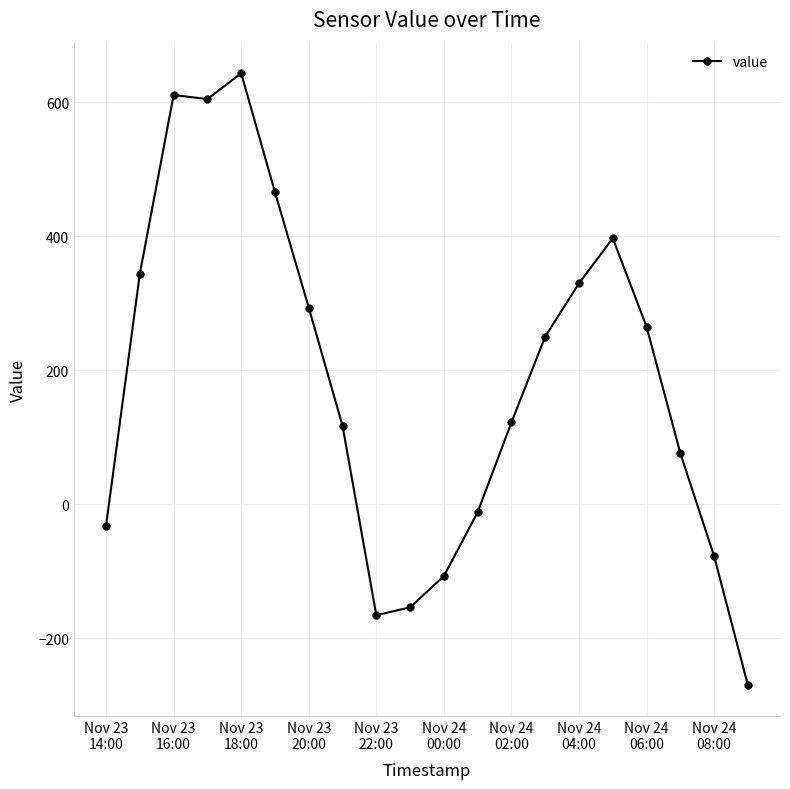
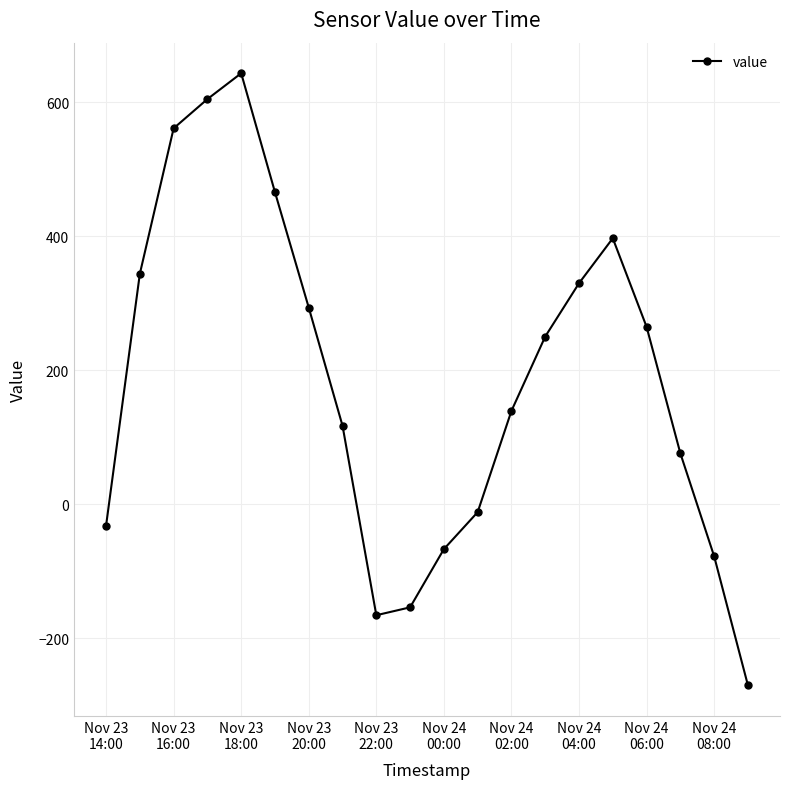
Nov 23 16:00: 610 -> 560
Nov 24 00:00: -110 -> -70
Nov 24 02:00: 120 -> 140
